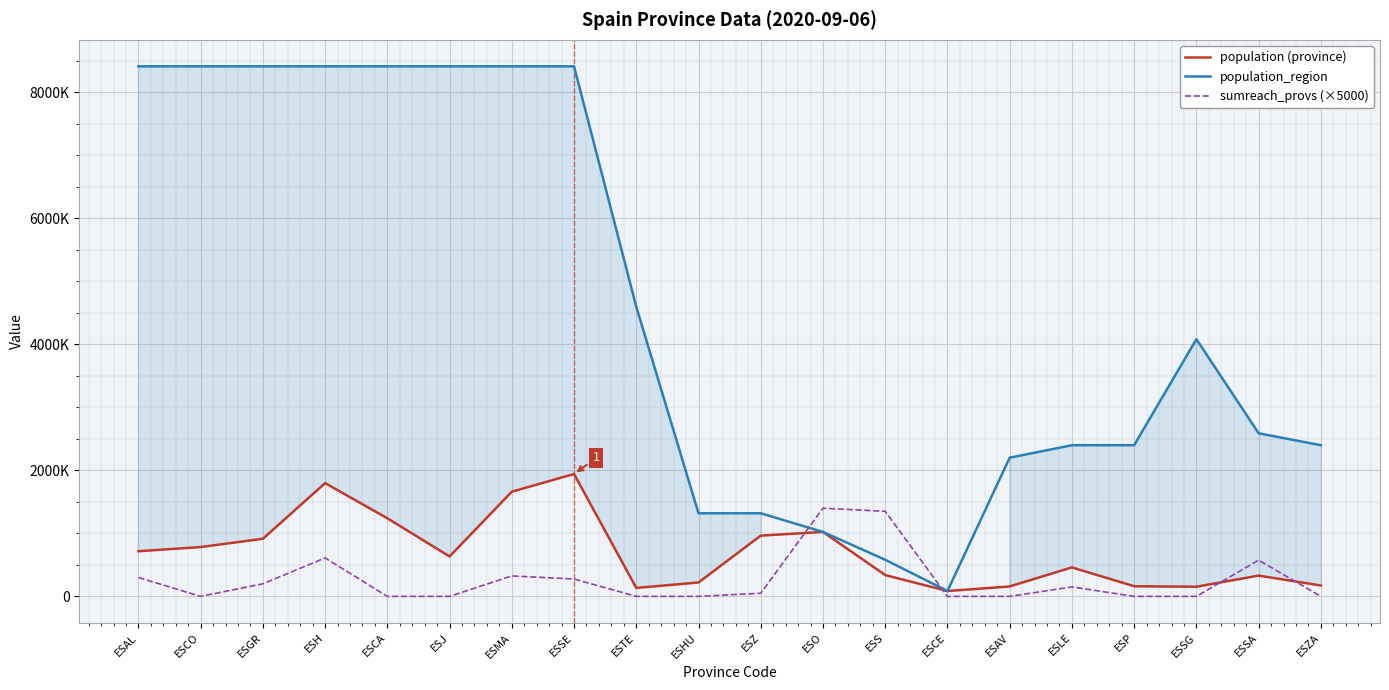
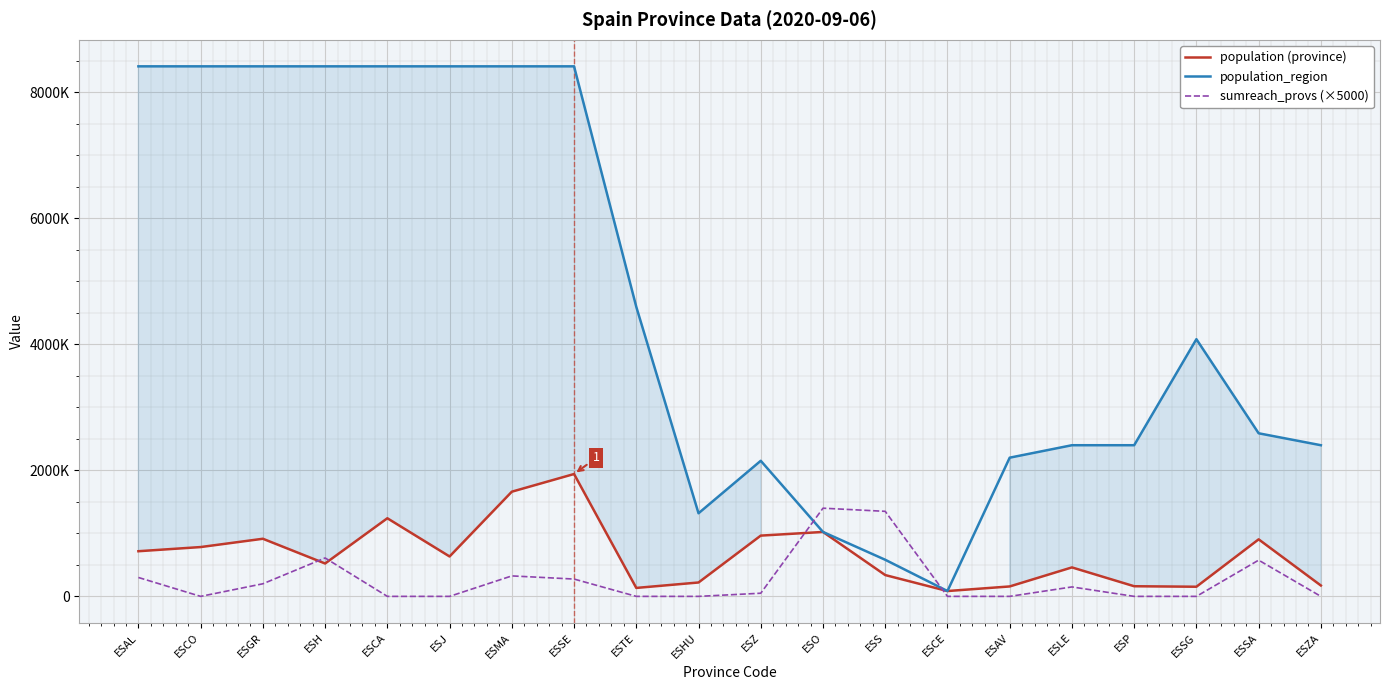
population (province), ESH: 1800000 -> 500000
population_region, ESZ: 1300000 -> 2200000
population (province), ESSA: 300000 -> 900000
